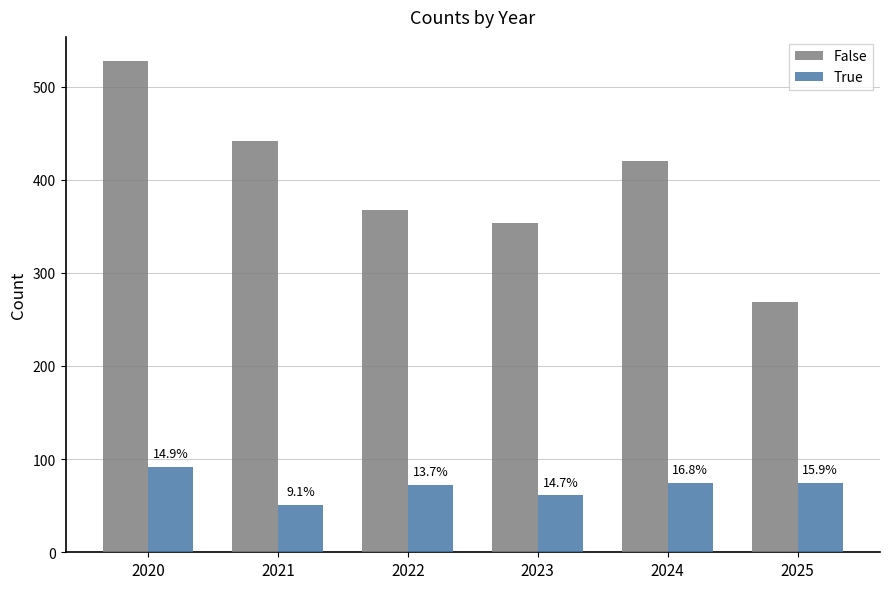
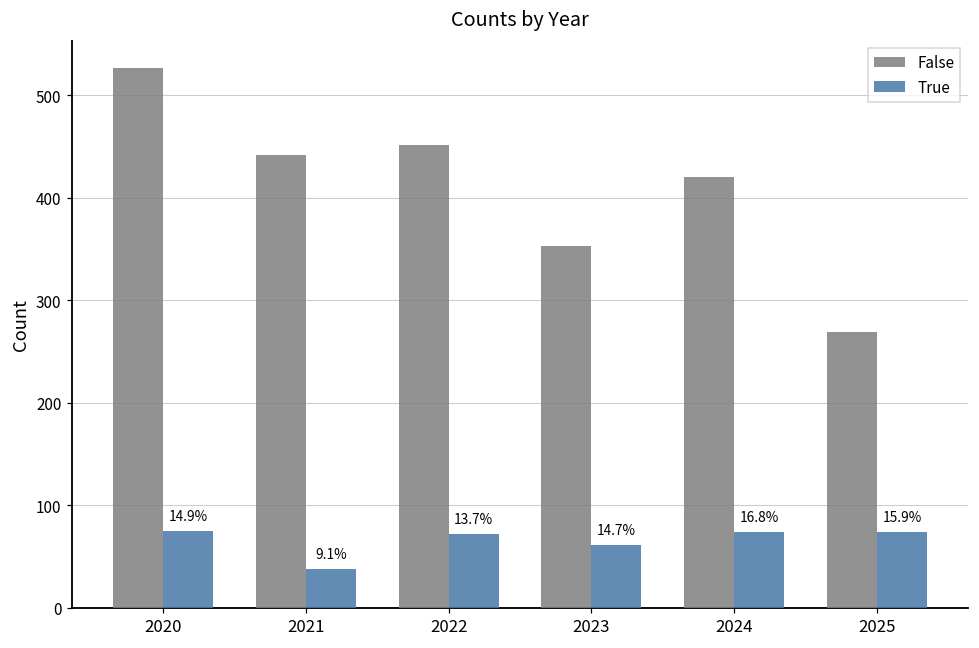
True, 2020: 90 -> 80
True, 2021: 50 -> 40
False, 2022: 370 -> 450
